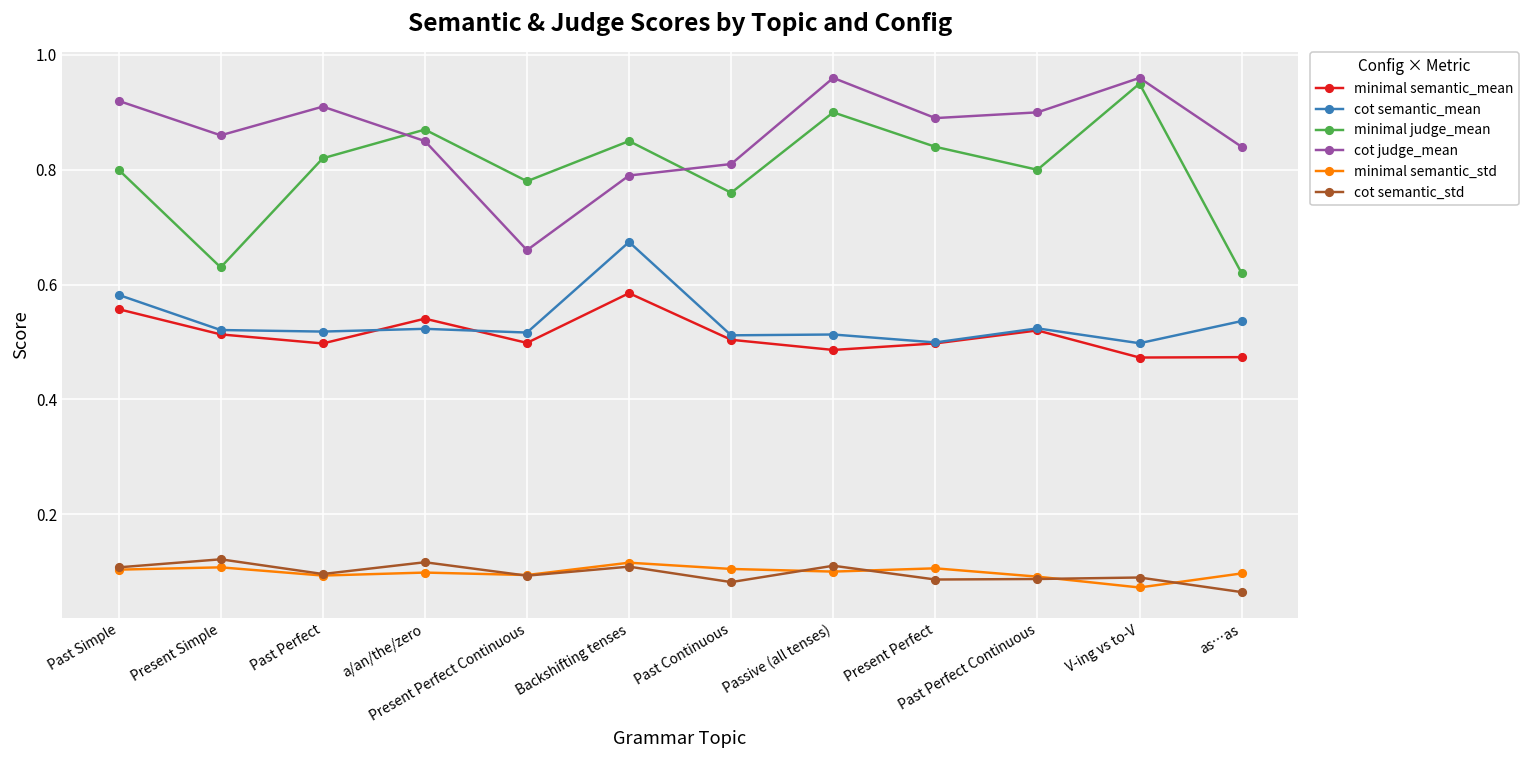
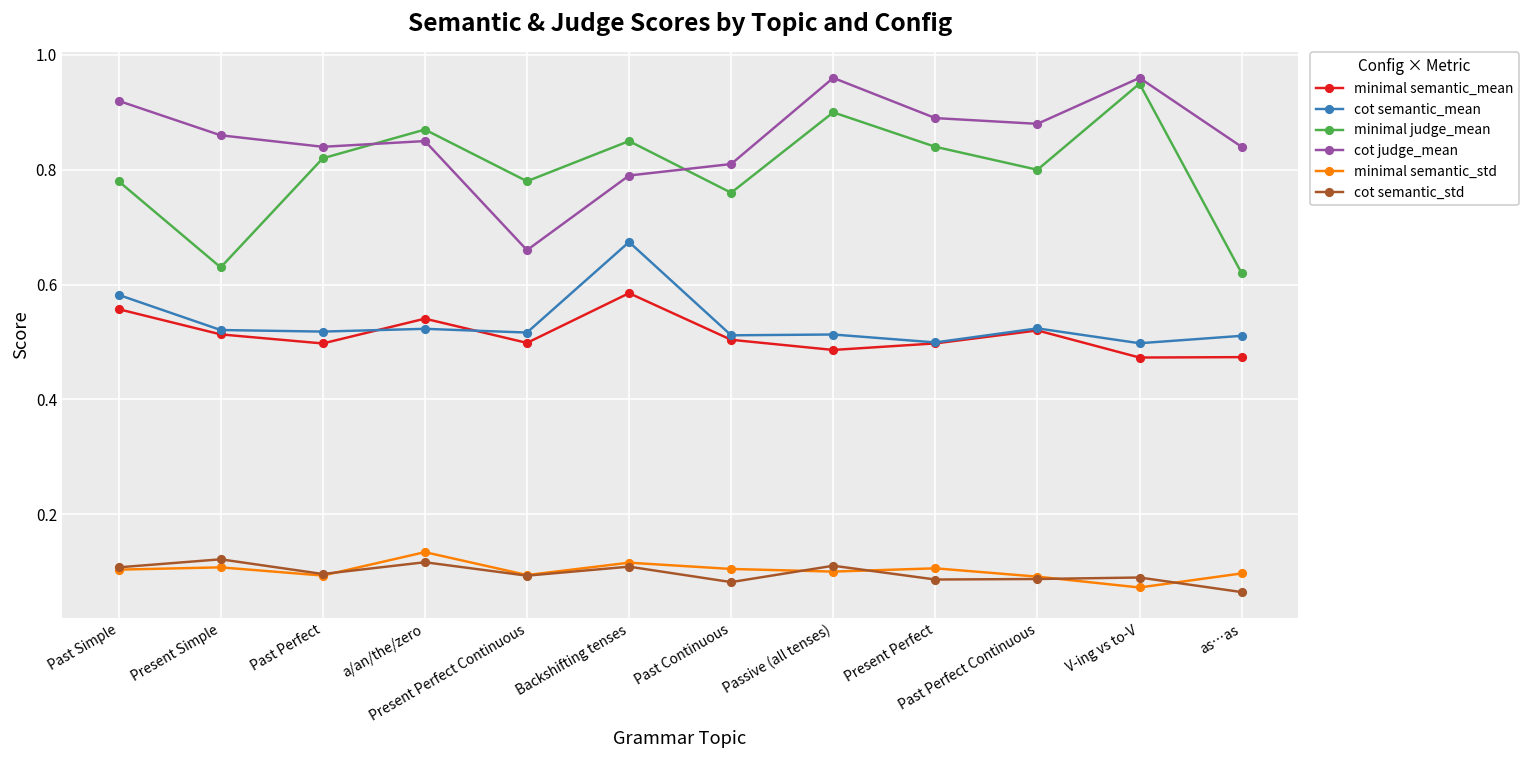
minimal judge_mean, Past Simple: 0.80 -> 0.78
cot judge_mean, Past Perfect: 0.91 -> 0.84
minimal semantic_std, a/an/the/zero: 0.10 -> 0.13
cot judge_mean, Past Perfect Continuous: 0.90 -> 0.88
cot semantic_mean, as…as: 0.54 -> 0.51
